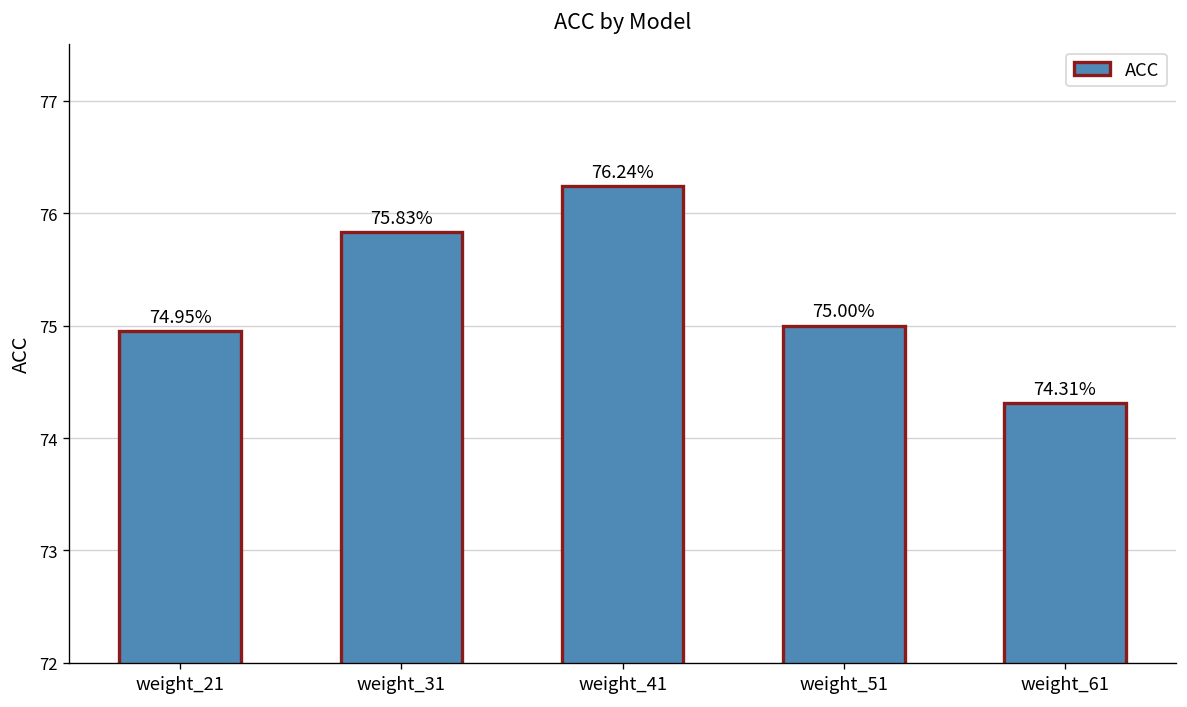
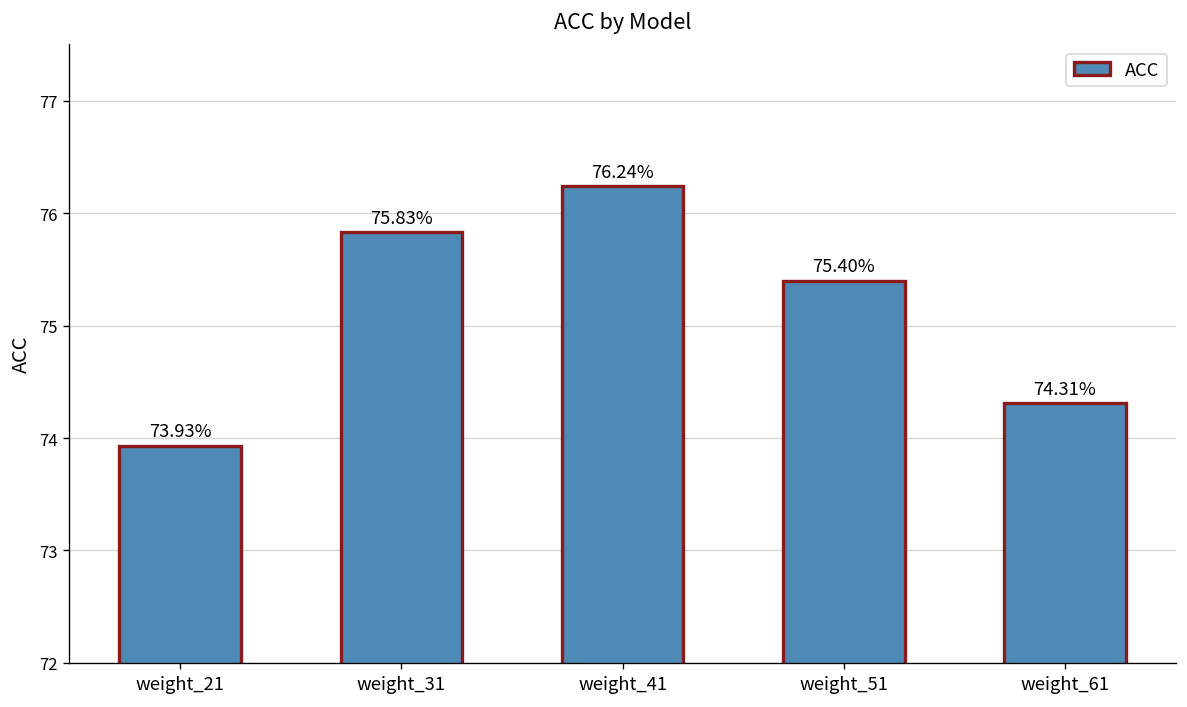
weight_21: 74.95% -> 73.93%
weight_51: 75.00% -> 75.40%
